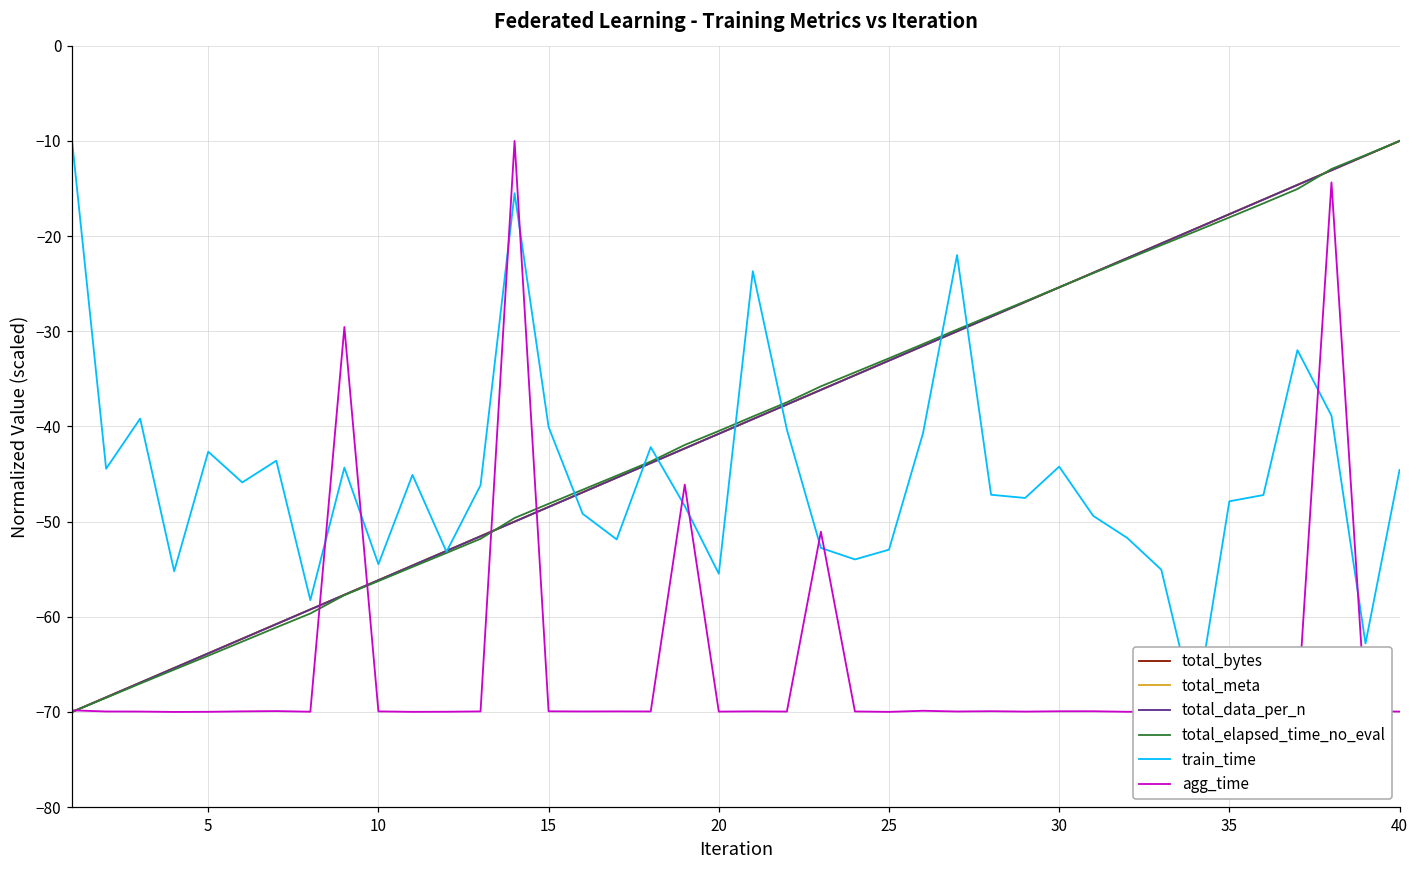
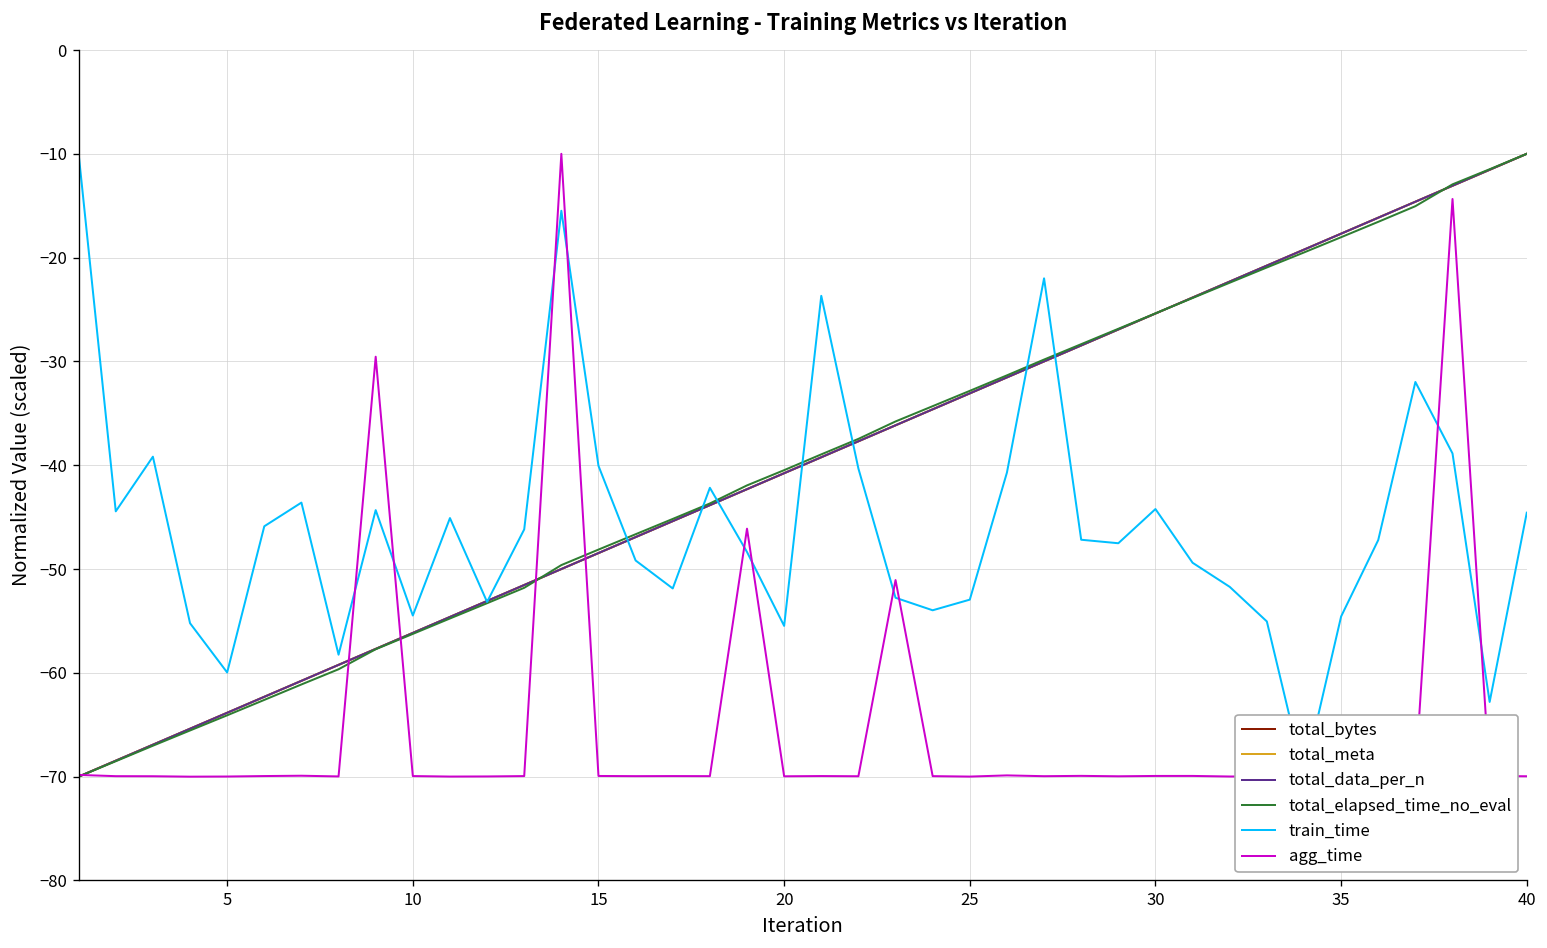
train_time, 5: -43 -> -60
train_time, 35: -48 -> -55
